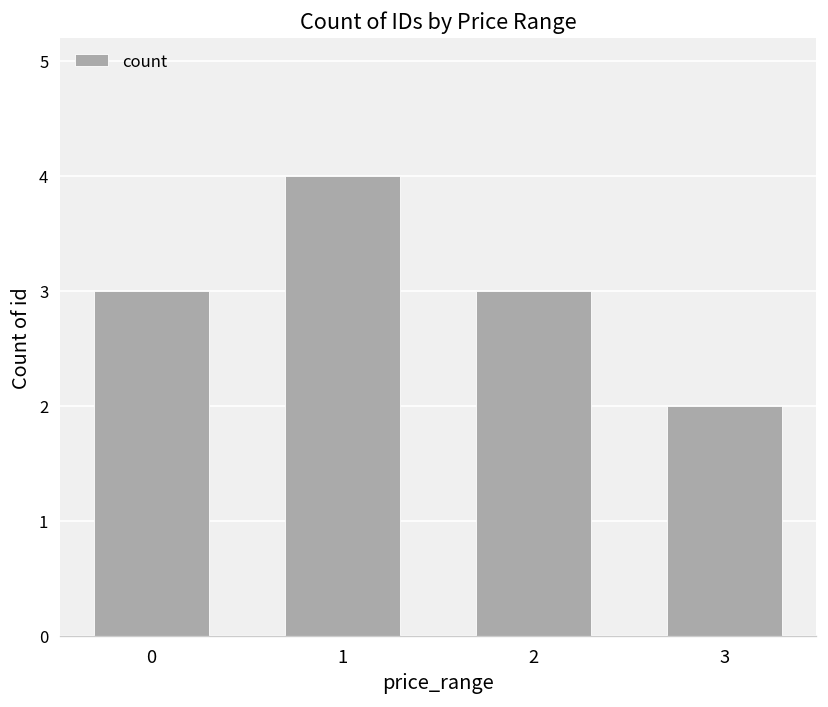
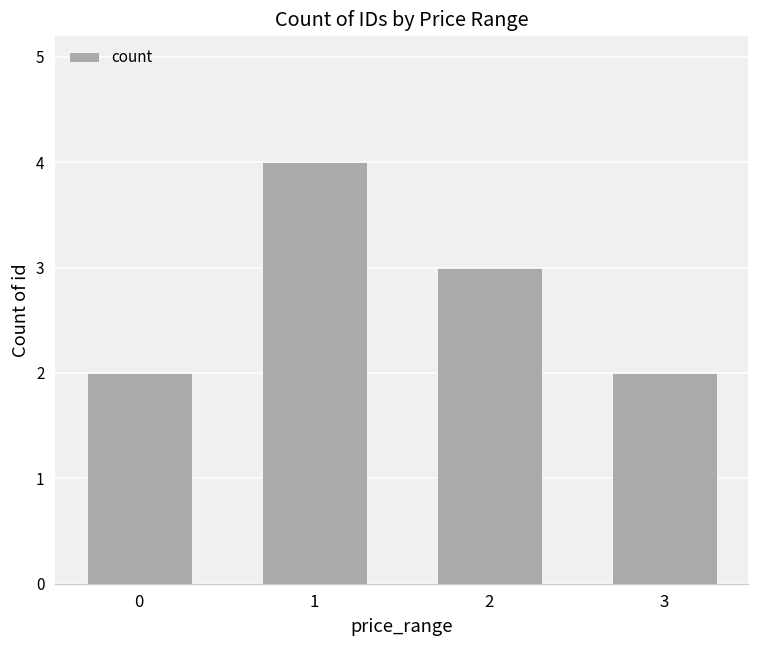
0: 3 -> 2
